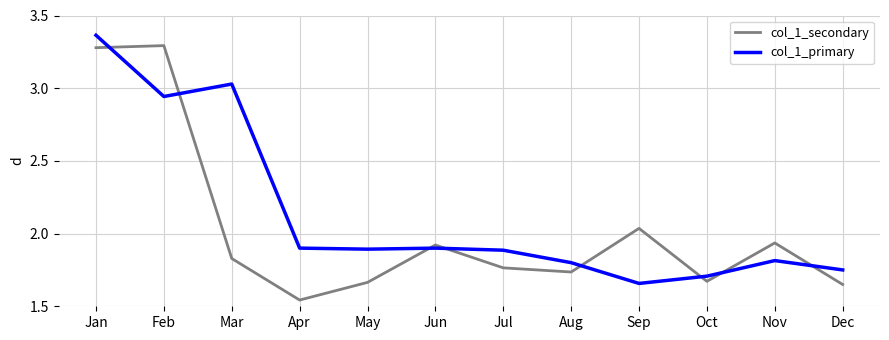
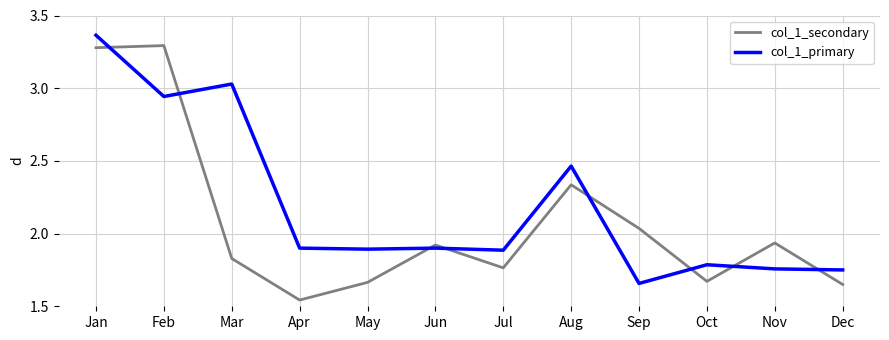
col_1_secondary, Aug: 1.74 -> 2.34
col_1_primary, Aug: 1.80 -> 2.46
col_1_primary, Oct: 1.71 -> 1.79
col_1_primary, Nov: 1.81 -> 1.76
